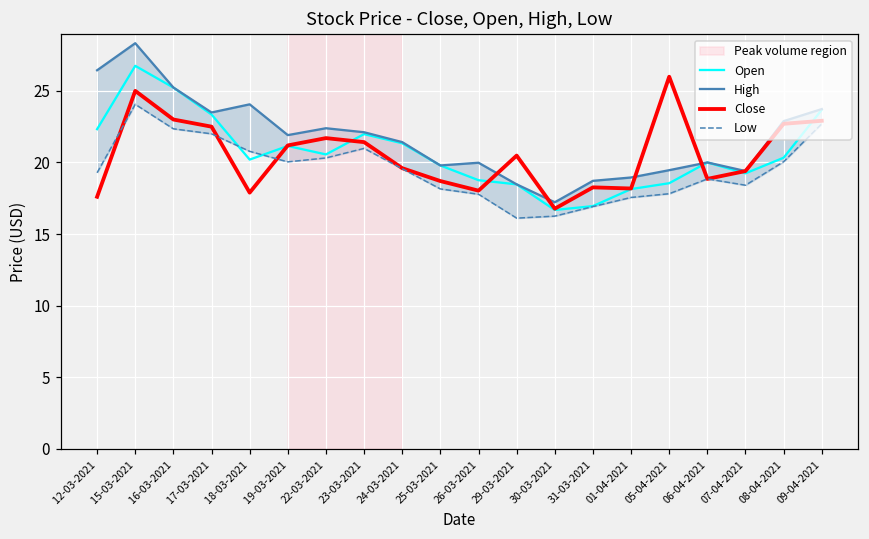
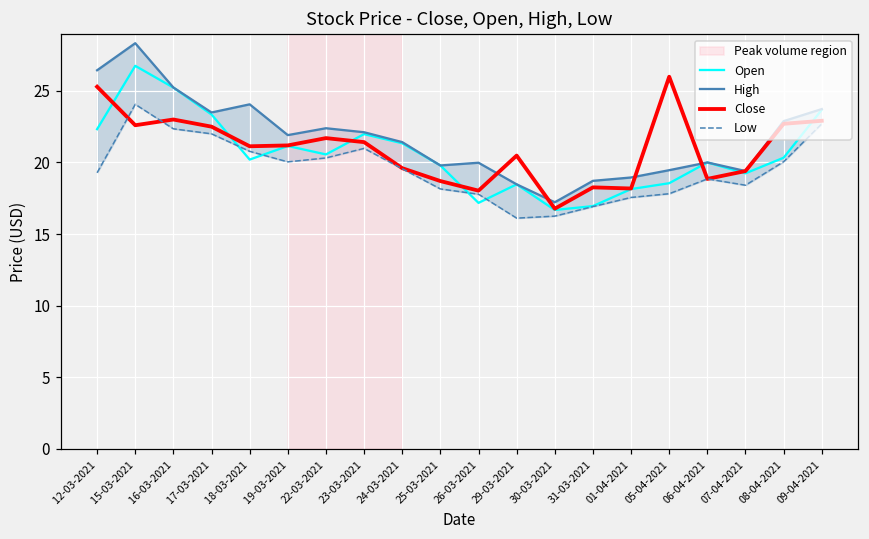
Close, 12-03-2021: 17.6 -> 25.3
Close, 15-03-2021: 25.0 -> 22.6
Close, 18-03-2021: 17.9 -> 21.1
Open, 26-03-2021: 18.8 -> 17.2
